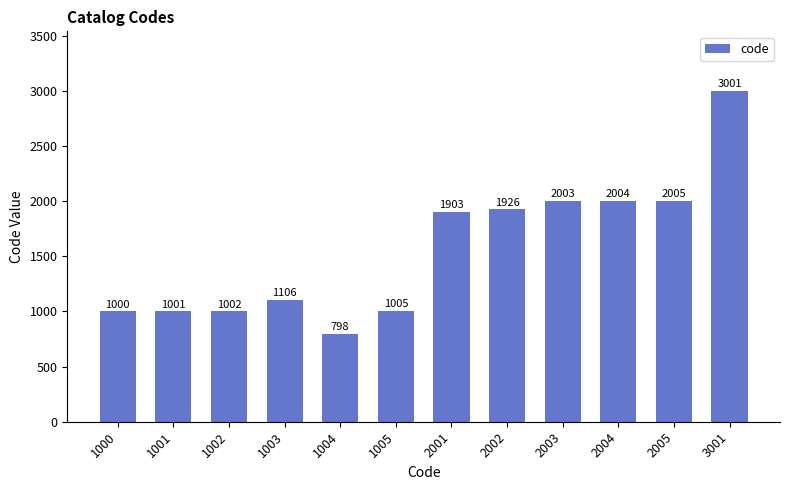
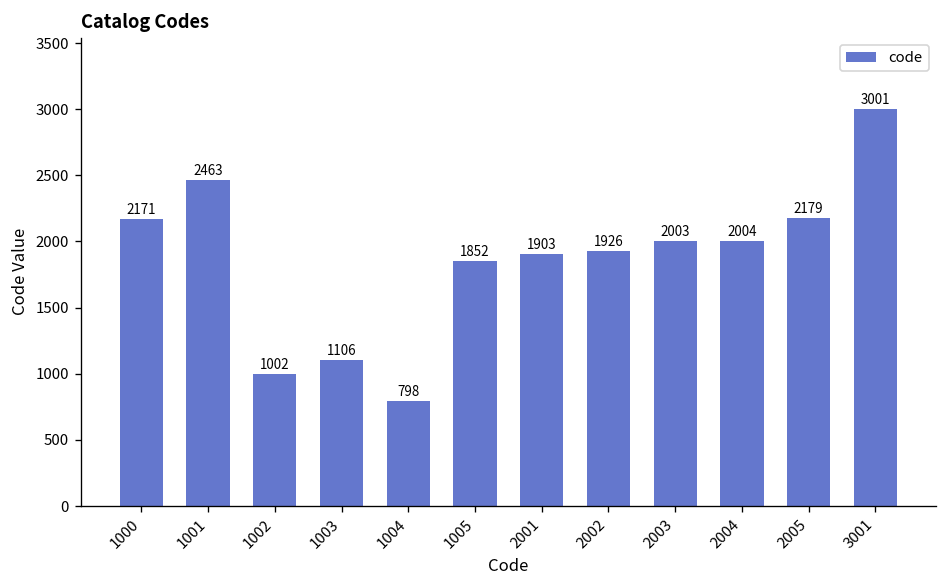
1000: 1000 -> 2171
1001: 1001 -> 2463
1005: 1005 -> 1852
2005: 2005 -> 2179
